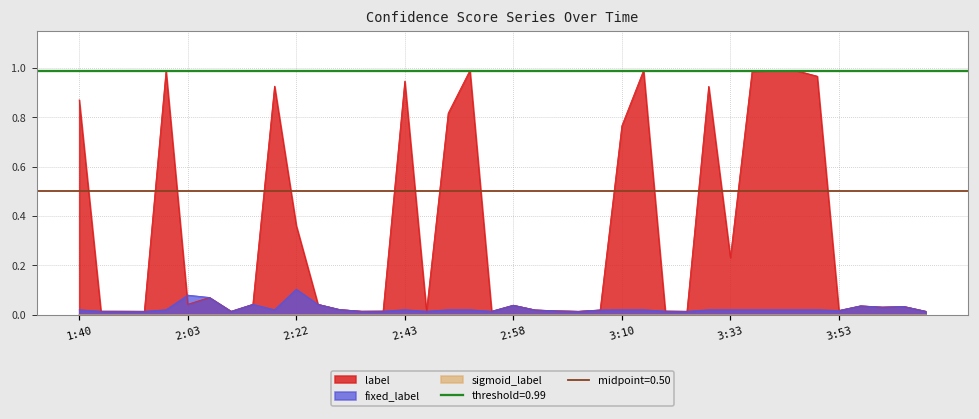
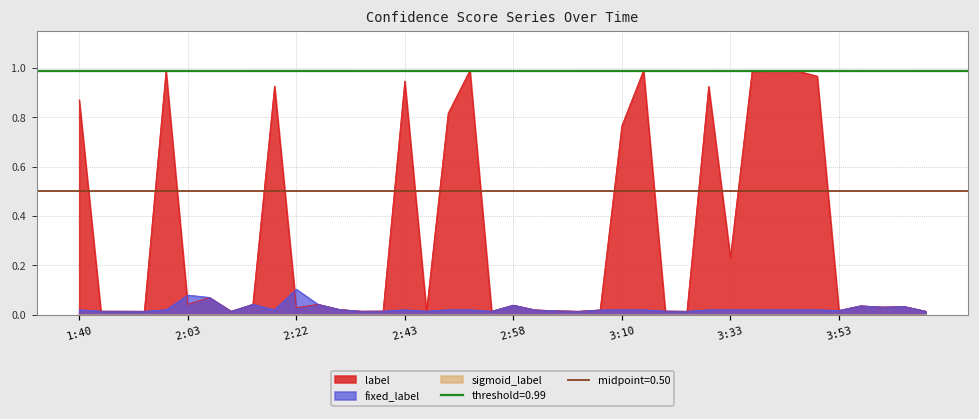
label, 2:22: 0.36 -> 0.03
